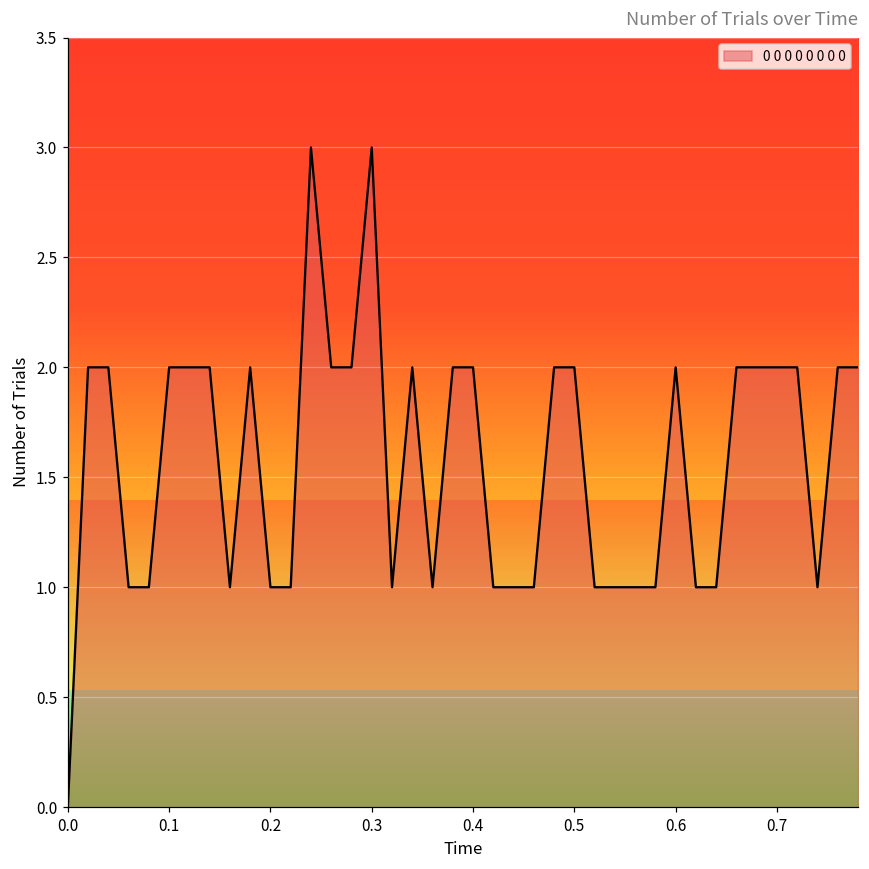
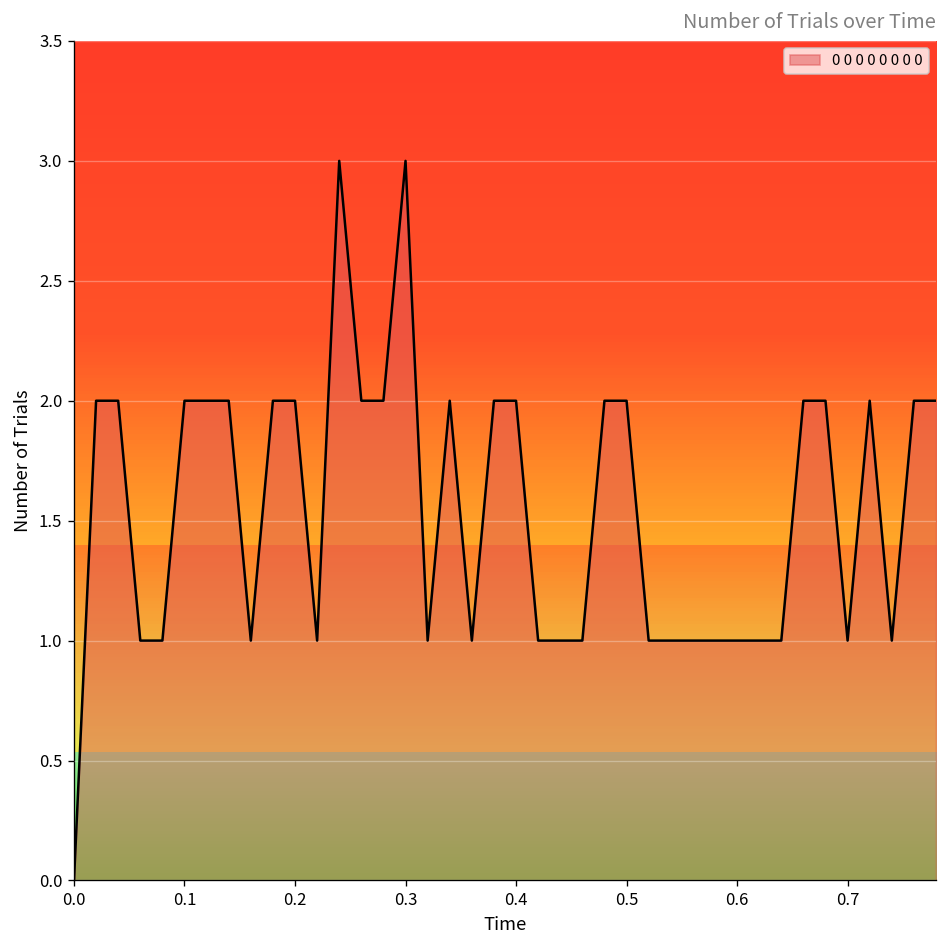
0.2: 1 -> 2
0.6: 2 -> 1
0.7: 2 -> 1
